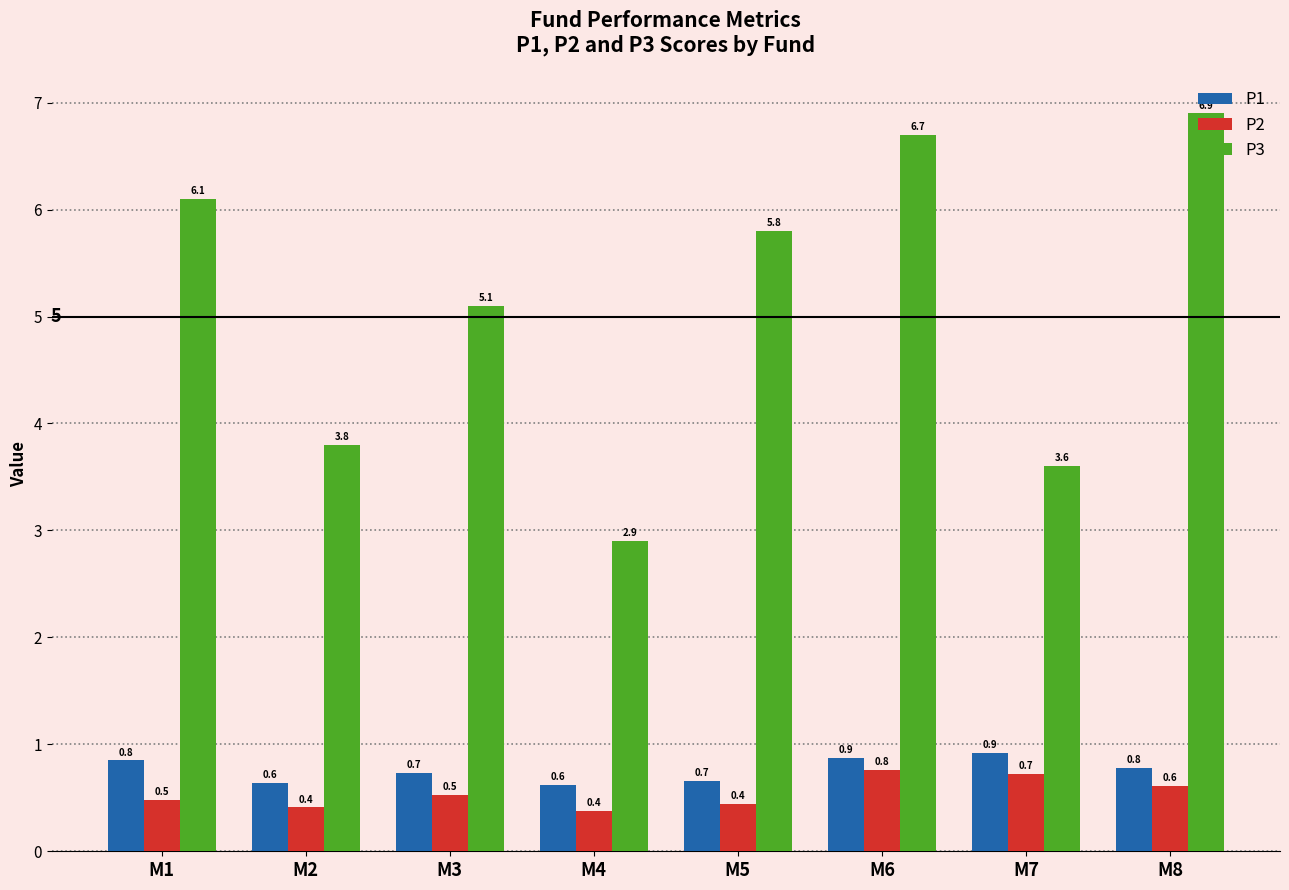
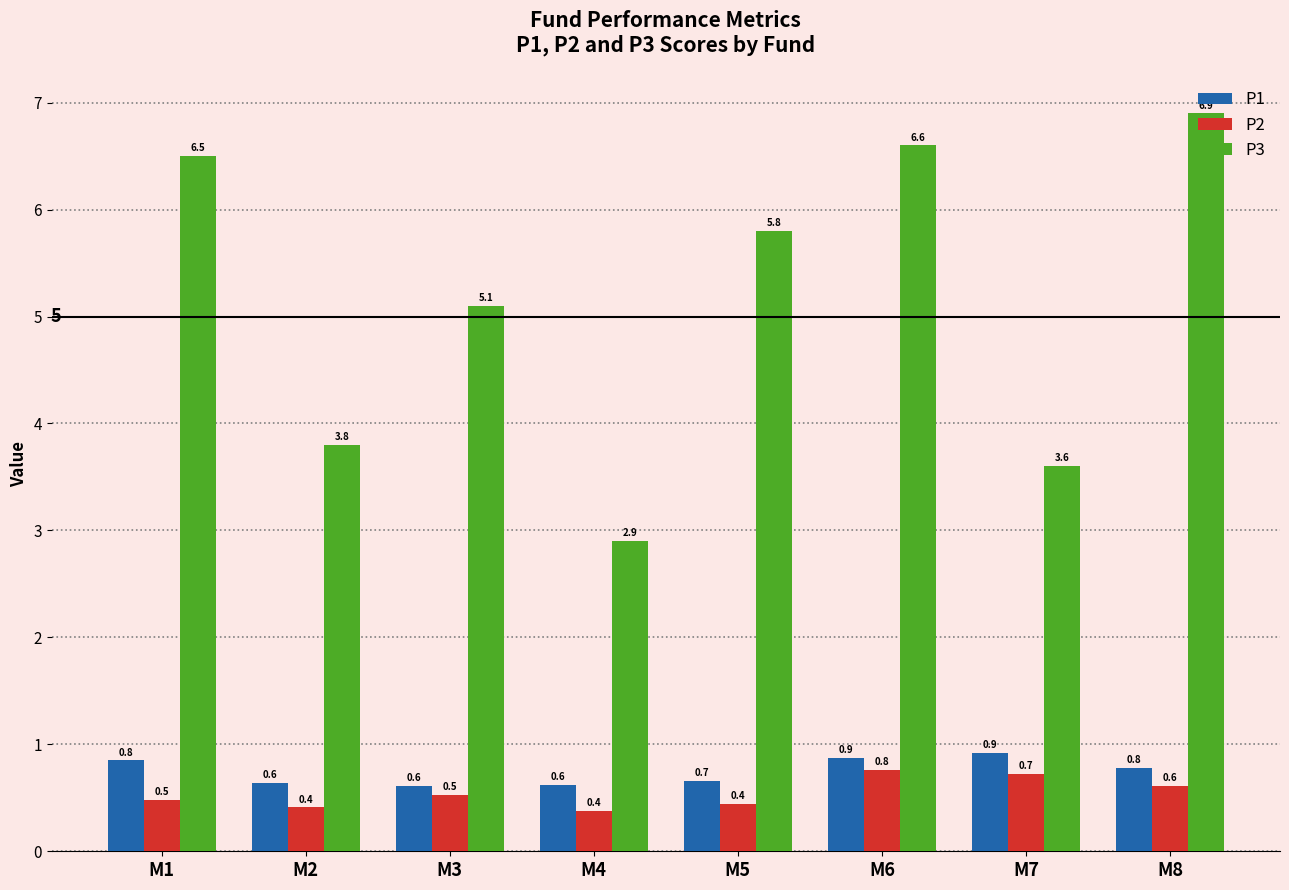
P3, M1: 6.1 -> 6.5
P1, M3: 0.7 -> 0.6
P3, M6: 6.7 -> 6.6
